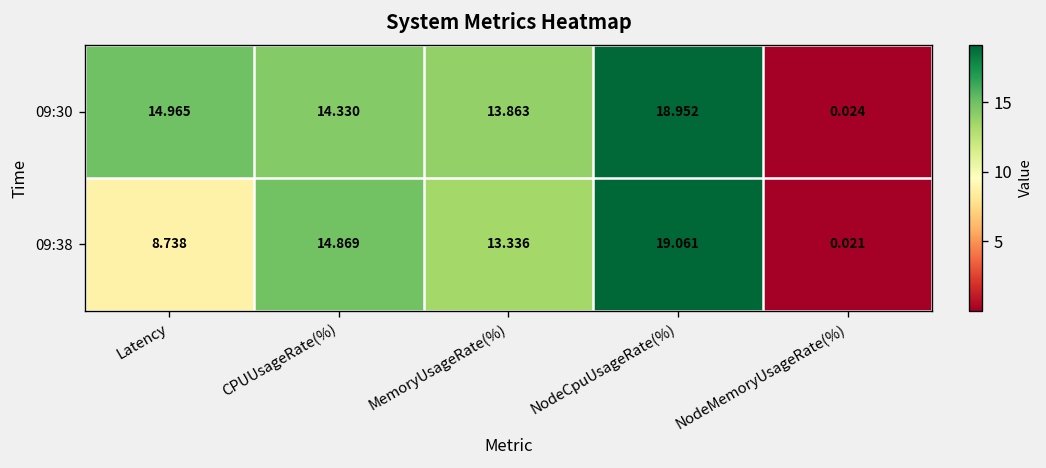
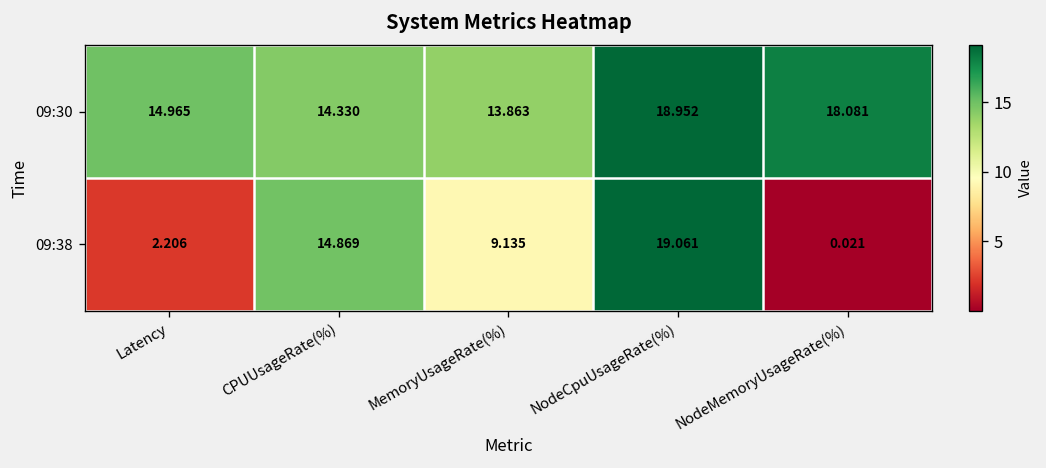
09:30, NodeMemoryUsageRate(%): 0.024 -> 18.081
09:38, Latency: 8.738 -> 2.206
09:38, MemoryUsageRate(%): 13.336 -> 9.135
